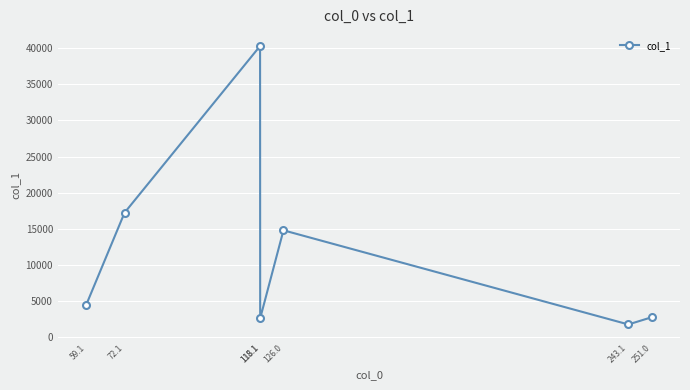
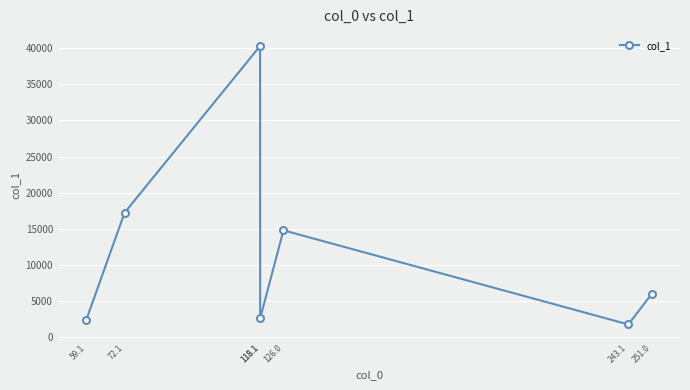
59.1: 4000 -> 2000
251.0: 3000 -> 6000
